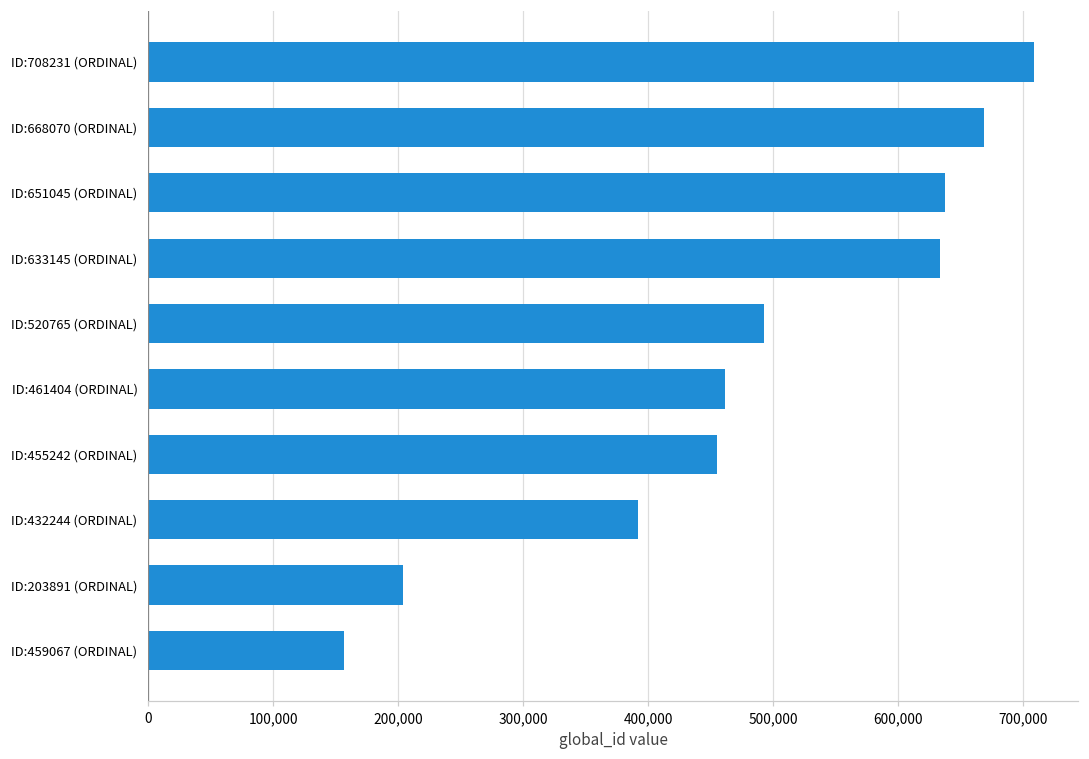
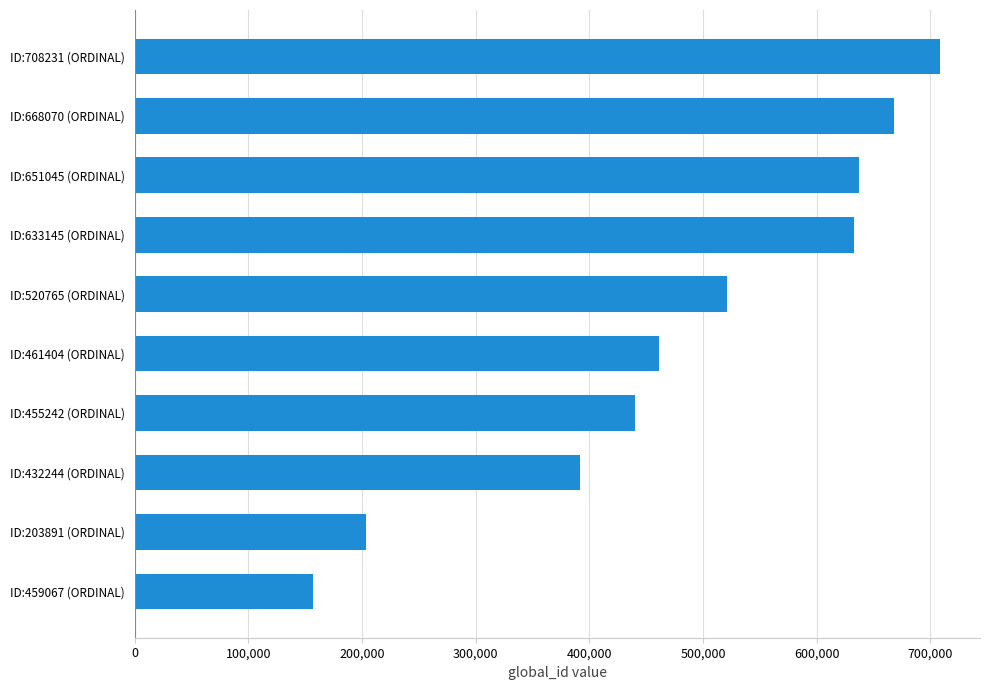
ID:520765 (ORDINAL): 493,000 -> 521,000
ID:455242 (ORDINAL): 455,000 -> 441,000
